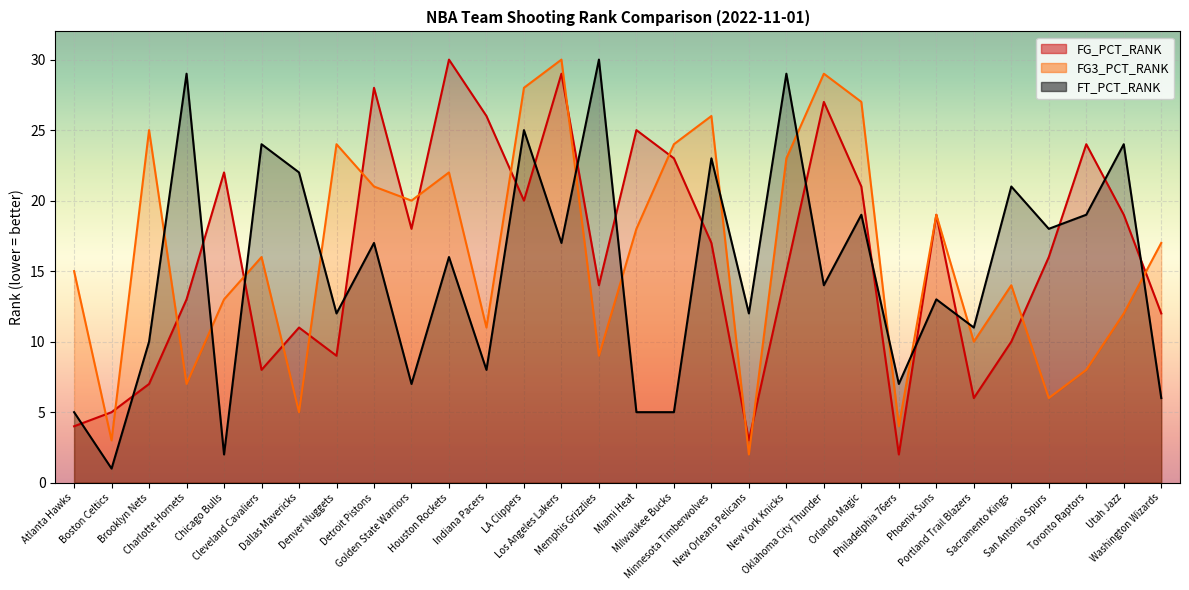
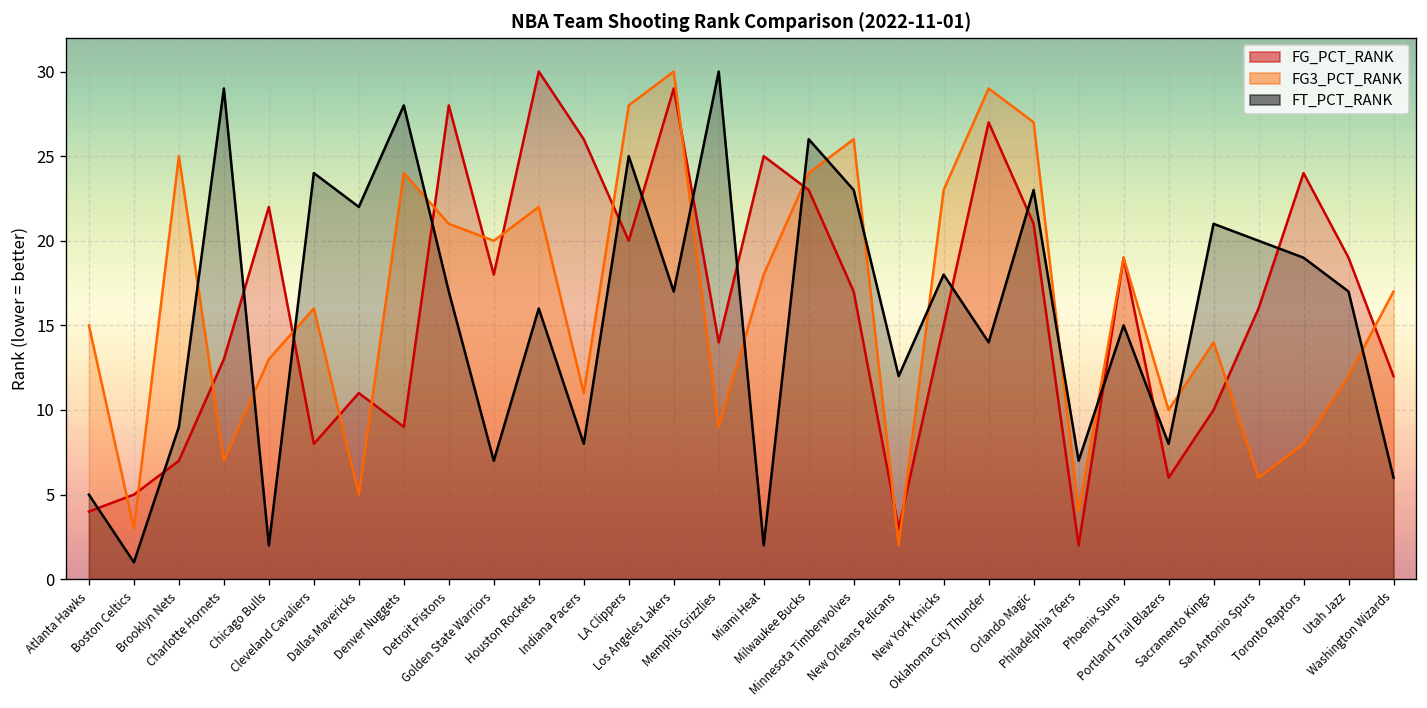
FT_PCT_RANK, Brooklyn Nets: 10 -> 9
FT_PCT_RANK, Denver Nuggets: 12 -> 28
FT_PCT_RANK, Miami Heat: 5 -> 2
FT_PCT_RANK, Milwaukee Bucks: 5 -> 26
FT_PCT_RANK, New York Knicks: 29 -> 18
FT_PCT_RANK, Orlando Magic: 19 -> 23
FT_PCT_RANK, Phoenix Suns: 13 -> 15
FT_PCT_RANK, Portland Trail Blazers: 11 -> 8
FT_PCT_RANK, San Antonio Spurs: 18 -> 20
FT_PCT_RANK, Utah Jazz: 24 -> 17
